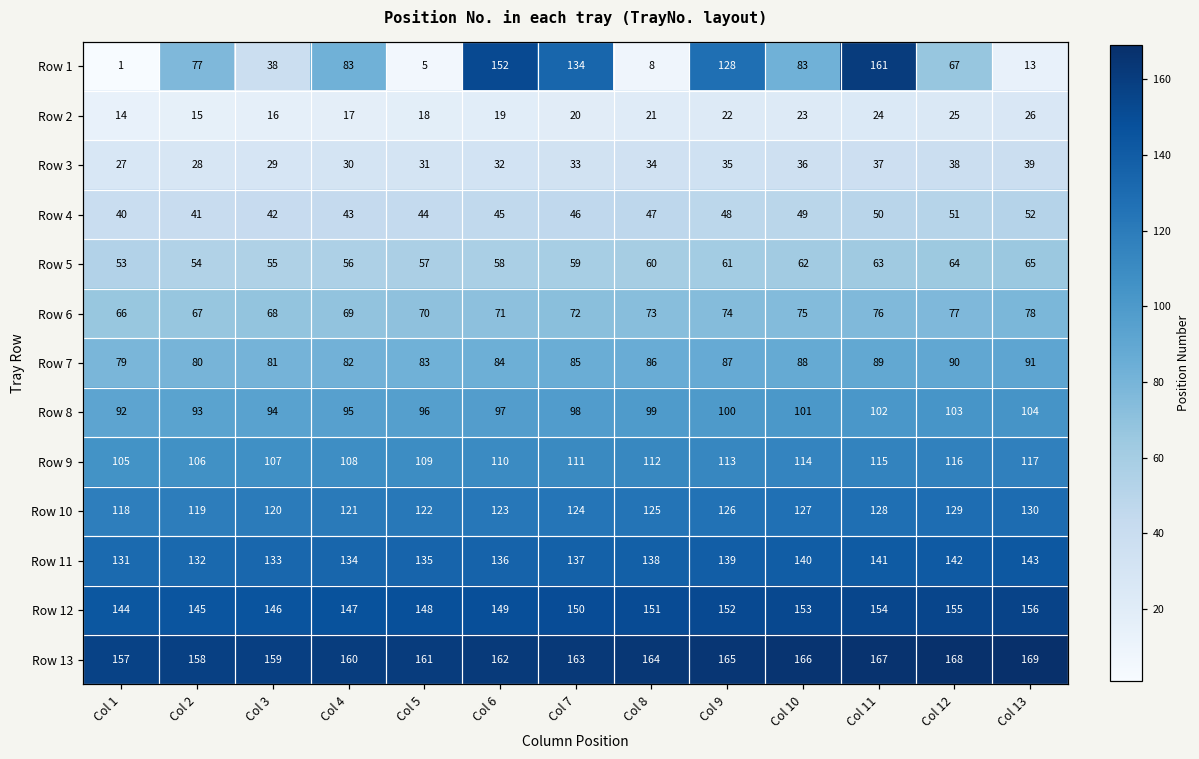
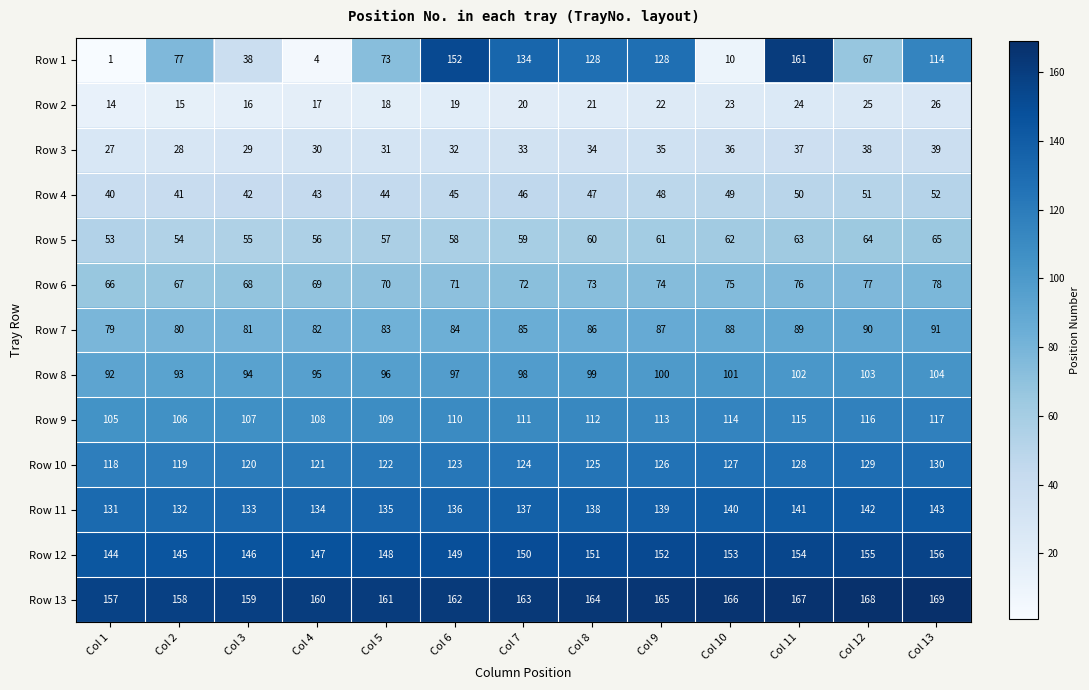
Row 1, Col 4: 83 -> 4
Row 1, Col 5: 5 -> 73
Row 1, Col 8: 8 -> 128
Row 1, Col 10: 83 -> 10
Row 1, Col 13: 13 -> 114
